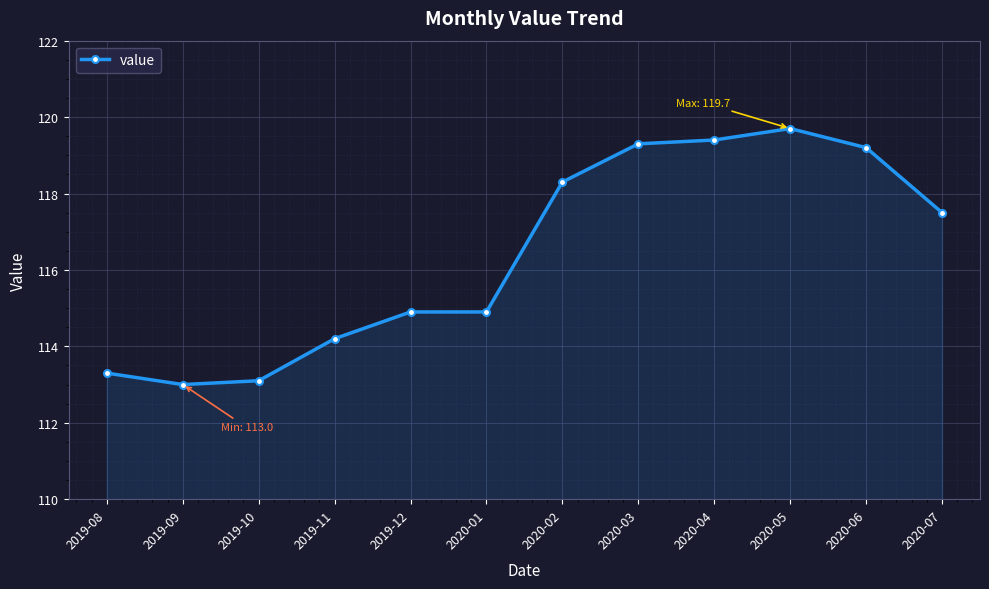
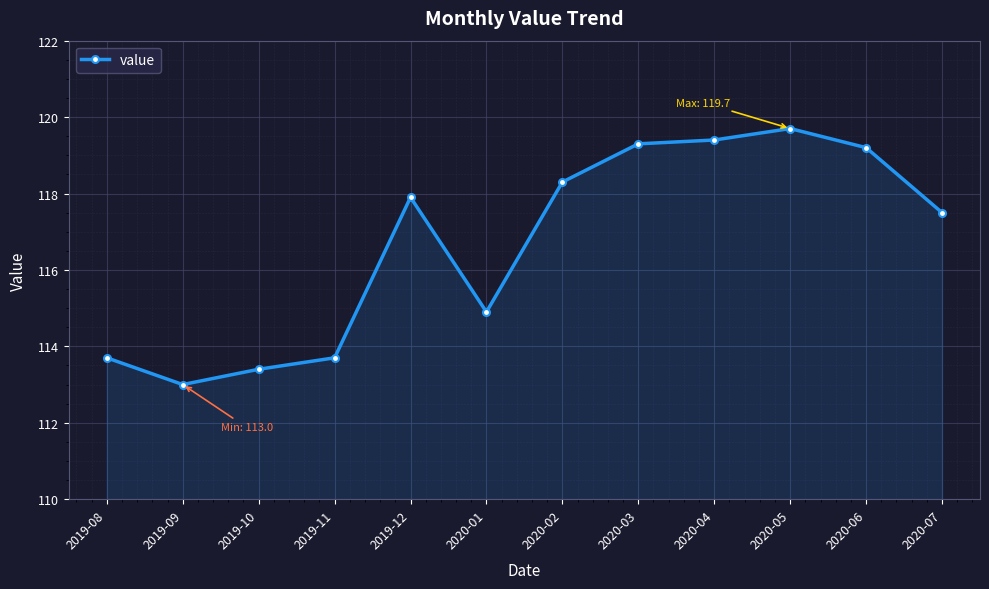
2019-08: 113.3 -> 113.7
2019-10: 113.1 -> 113.4
2019-11: 114.2 -> 113.7
2019-12: 114.9 -> 117.9
